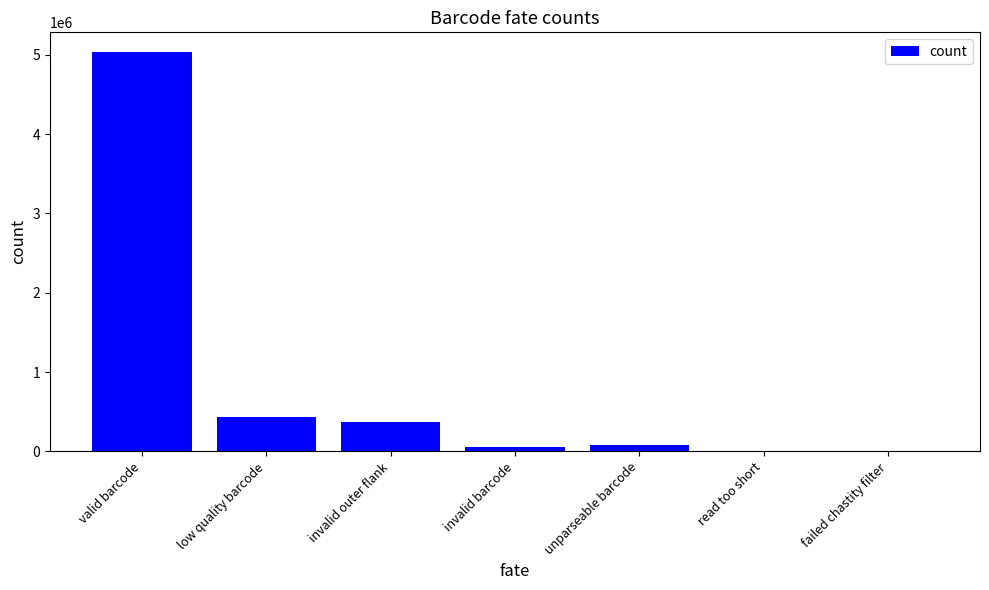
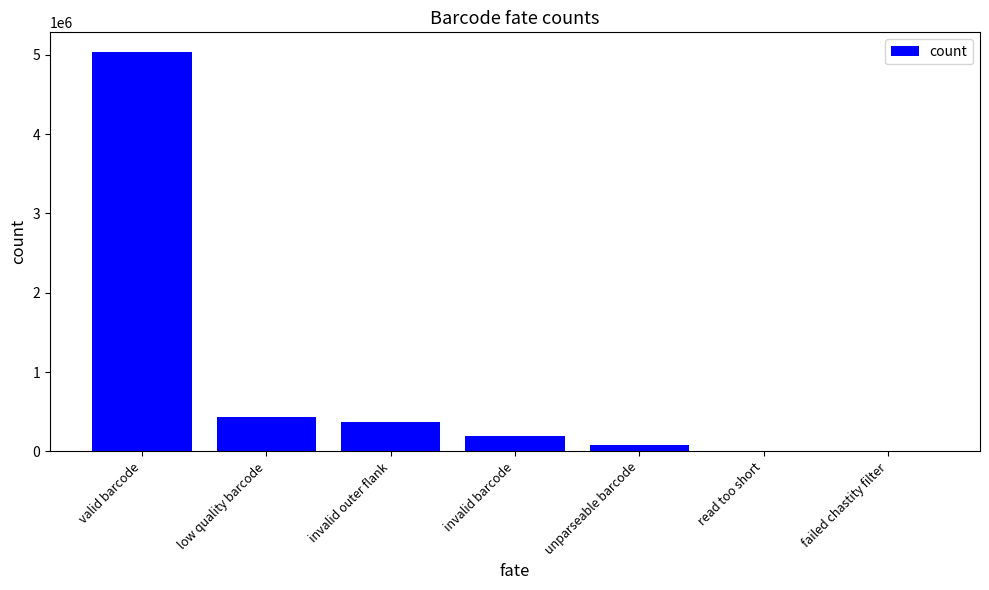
invalid barcode: 100000 -> 200000
